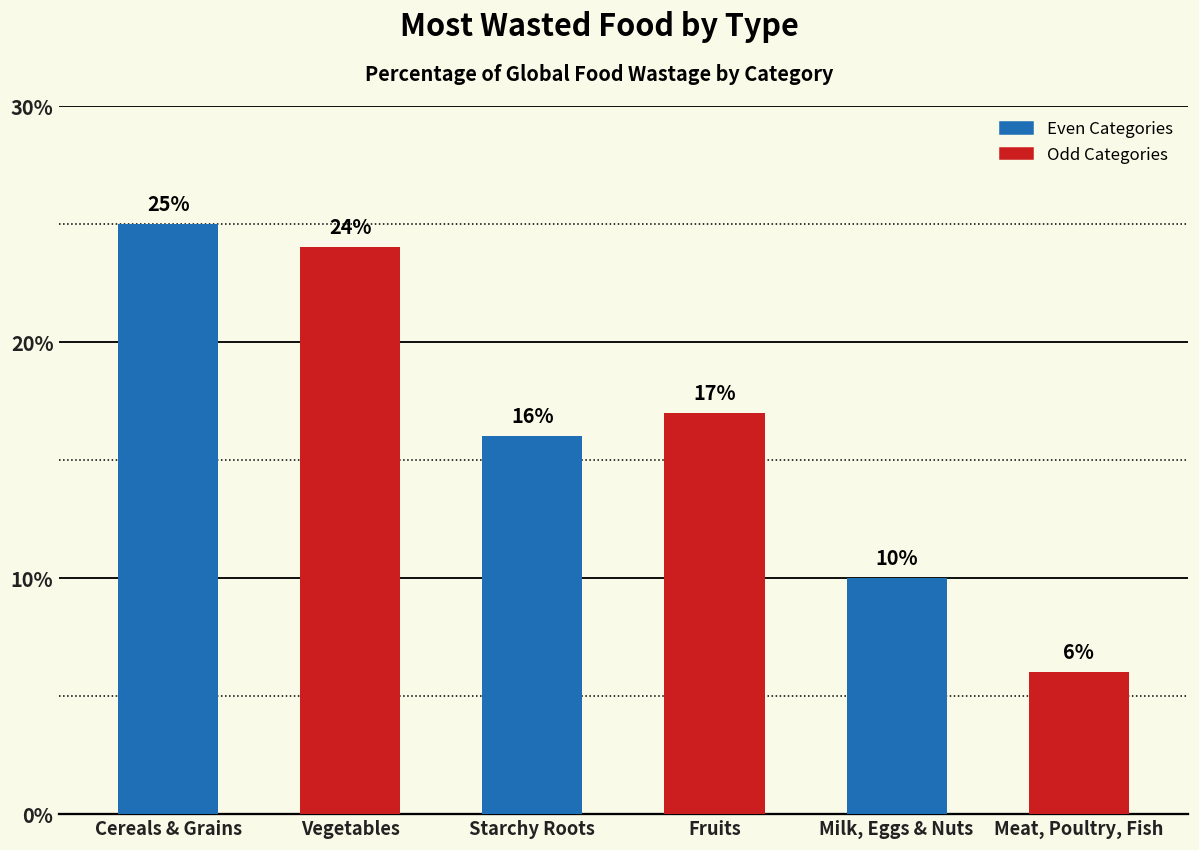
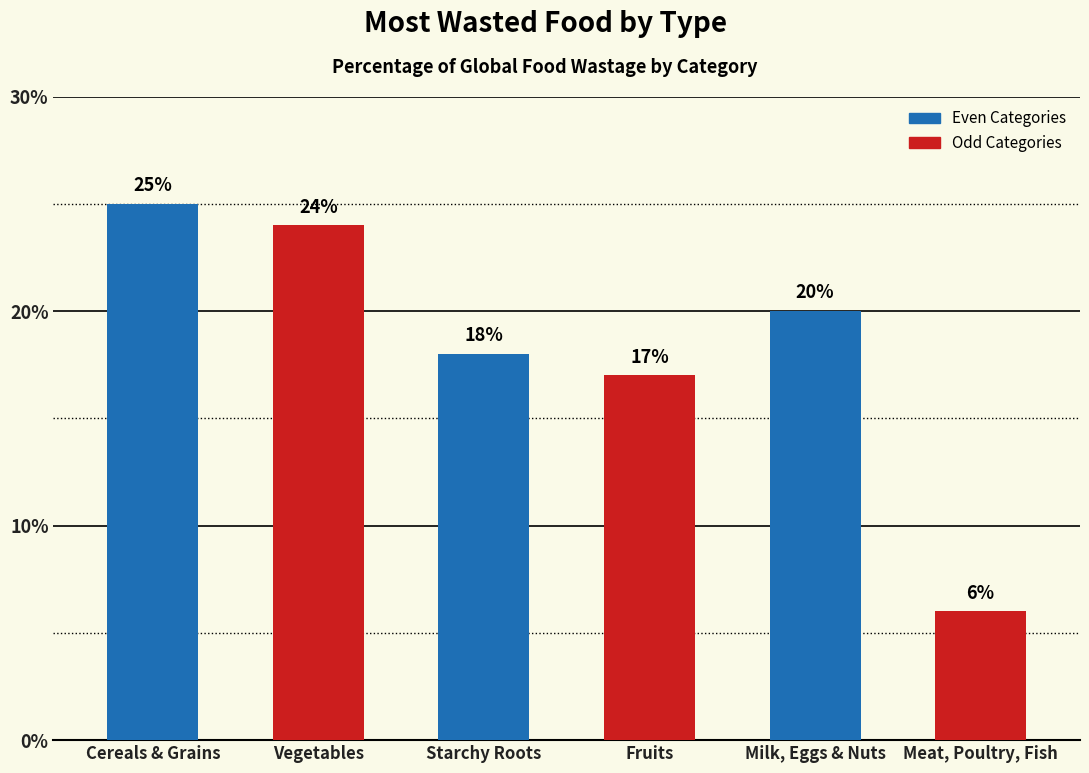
Starchy Roots: 16% -> 18%
Milk, Eggs & Nuts: 10% -> 20%
